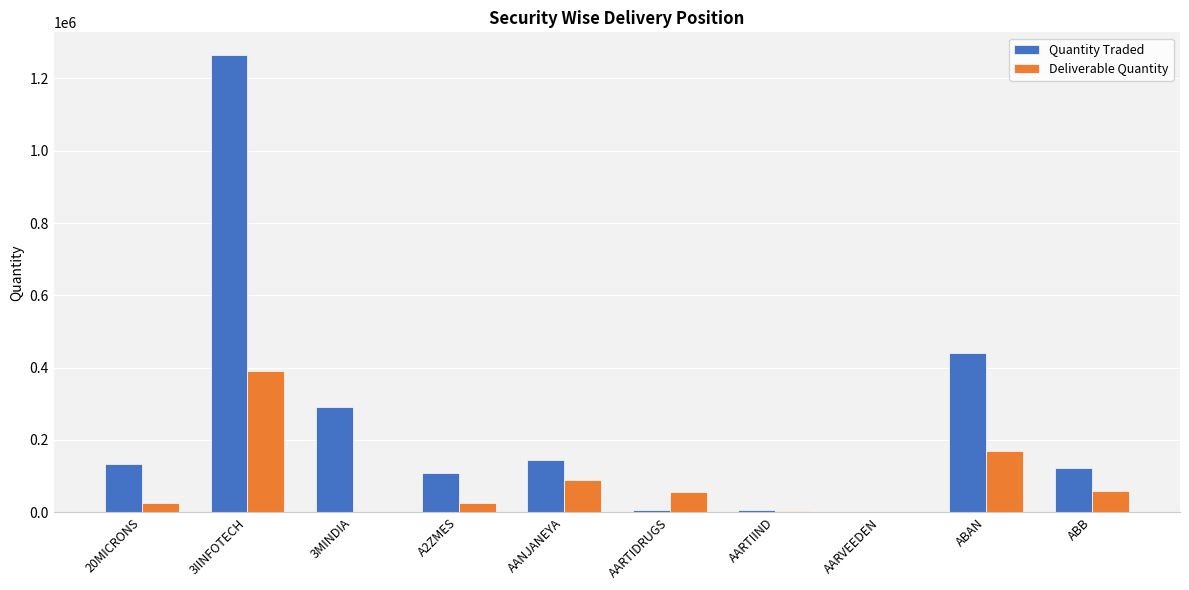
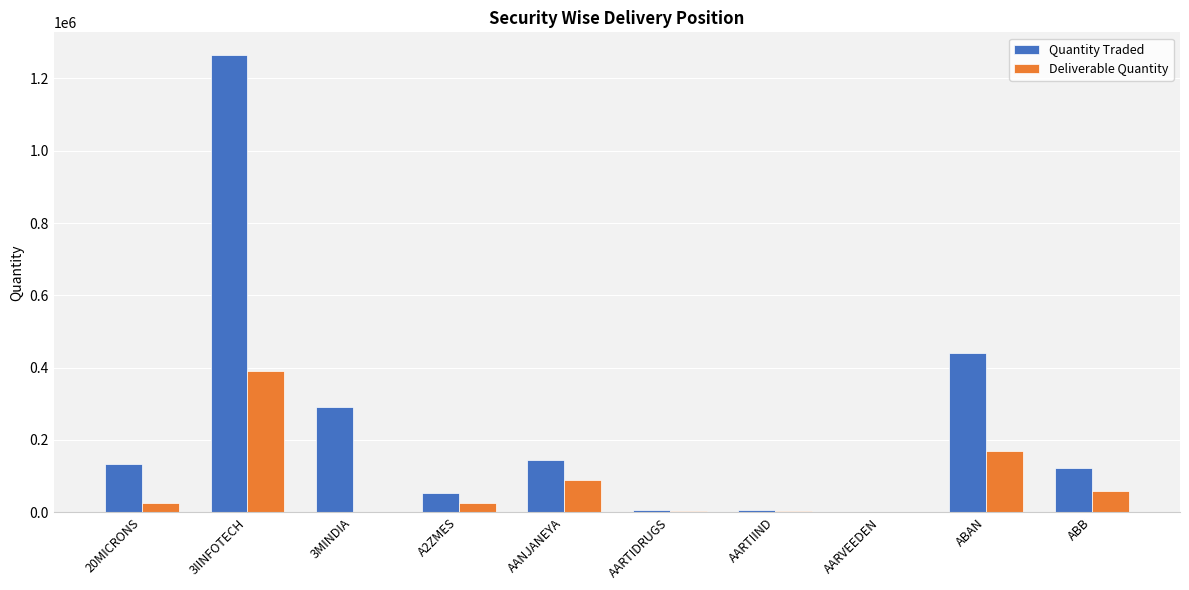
Quantity Traded, A2ZMES: 110000 -> 50000
Deliverable Quantity, AARTIDRUGS: 60000 -> 0
